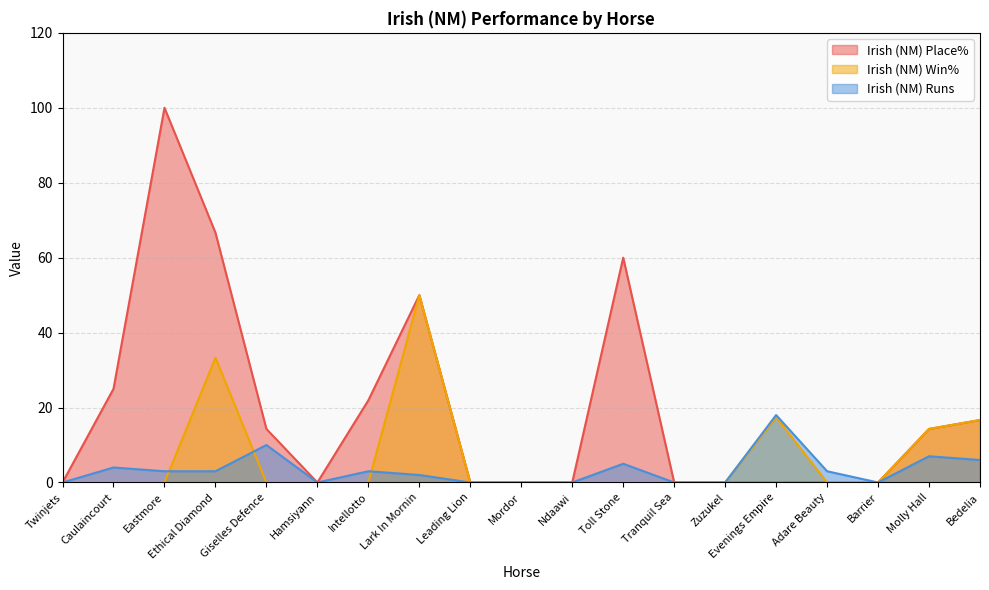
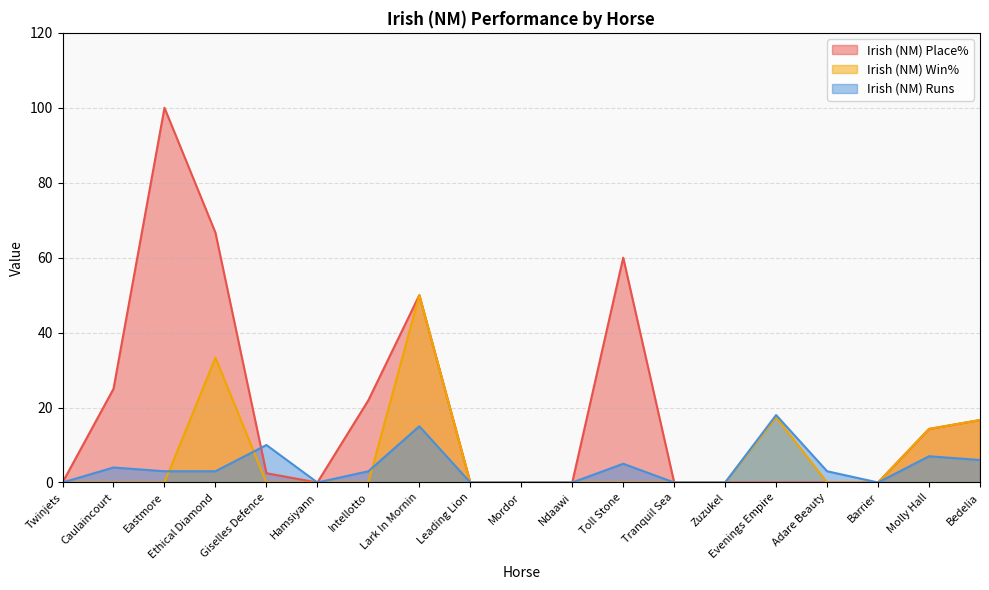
Irish (NM) Place%, Giselles Defence: 14 -> 2
Irish (NM) Runs, Lark In Mornin: 2 -> 15
